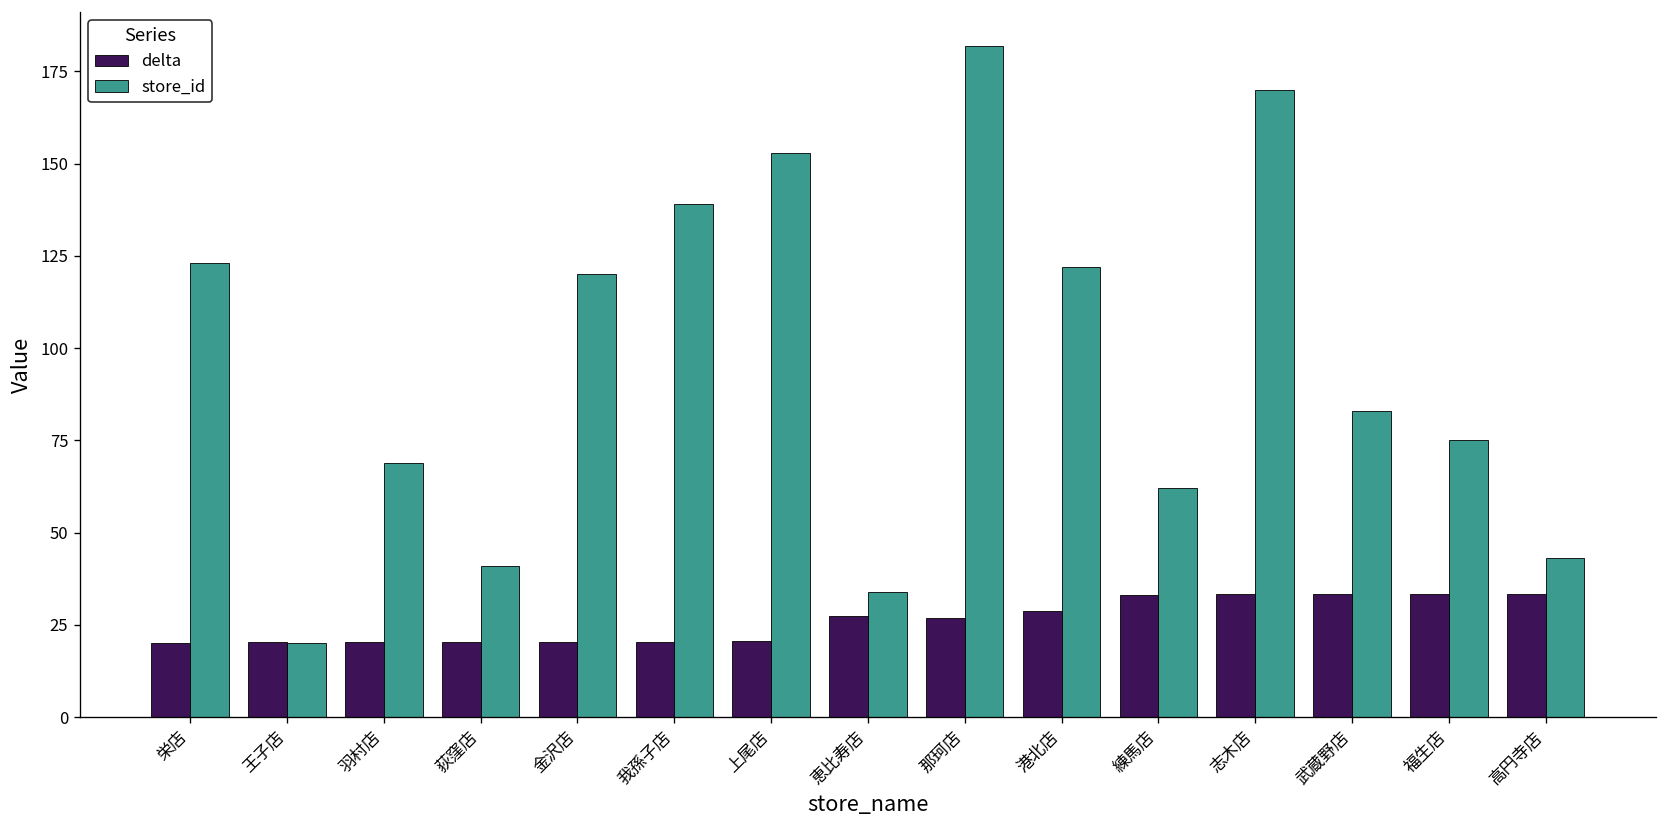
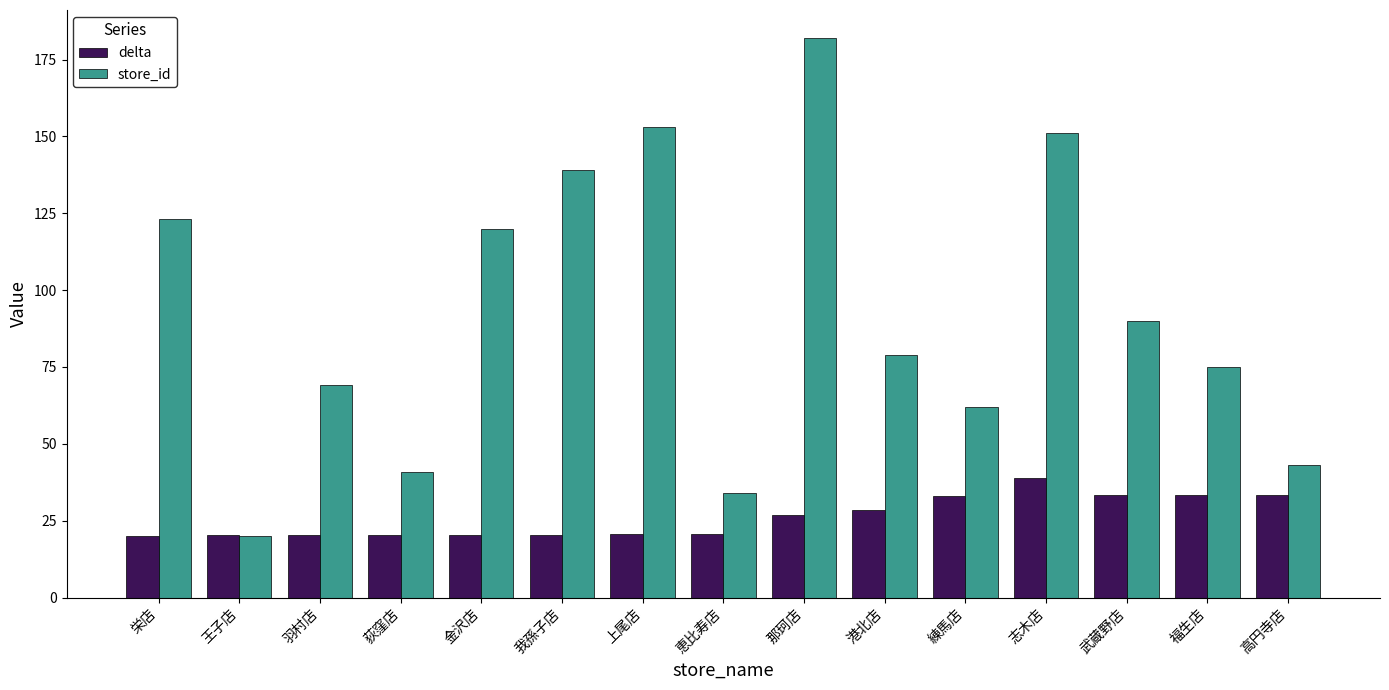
delta, 恵比寿店: 27 -> 21
store_id, 港北店: 122 -> 79
delta, 志木店: 33 -> 39
store_id, 志木店: 170 -> 151
store_id, 武蔵野店: 83 -> 90
